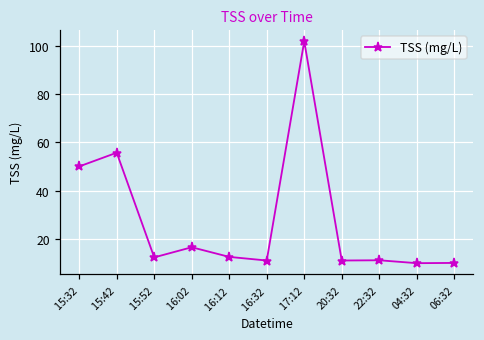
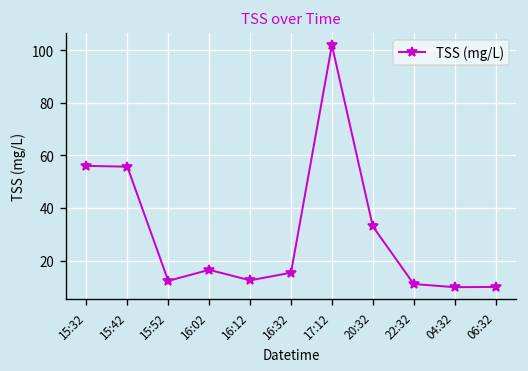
15:32: 50 -> 56
16:32: 11 -> 15
20:32: 11 -> 33
